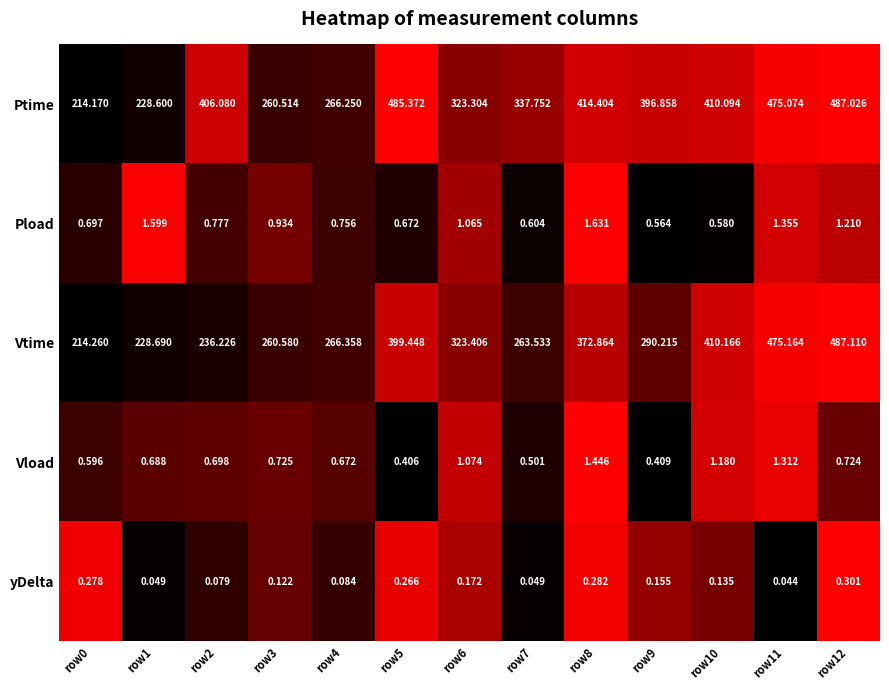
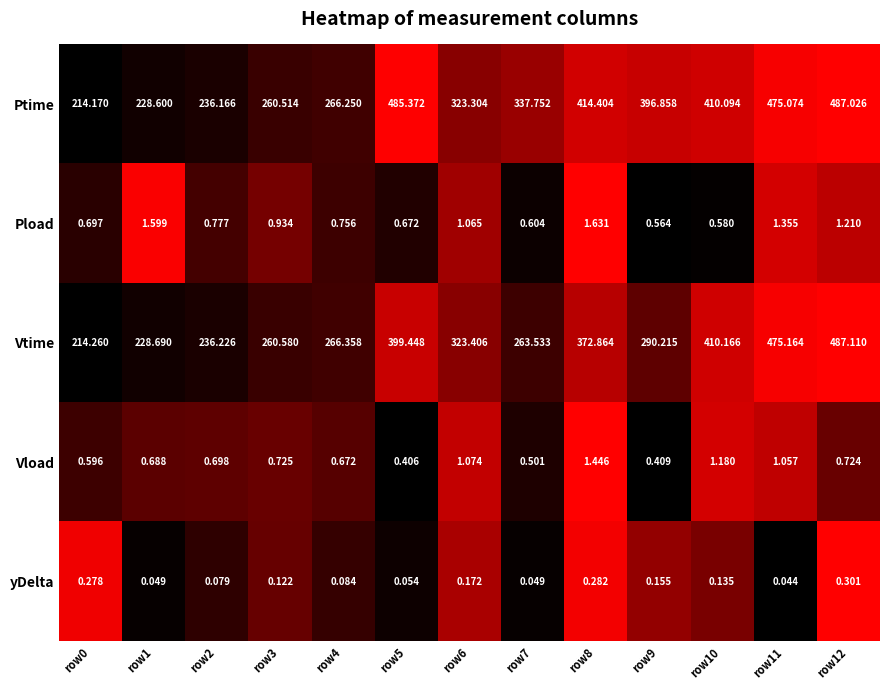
Ptime, row2: 406.080 -> 236.166
Vload, row11: 1.312 -> 1.057
yDelta, row5: 0.266 -> 0.054
